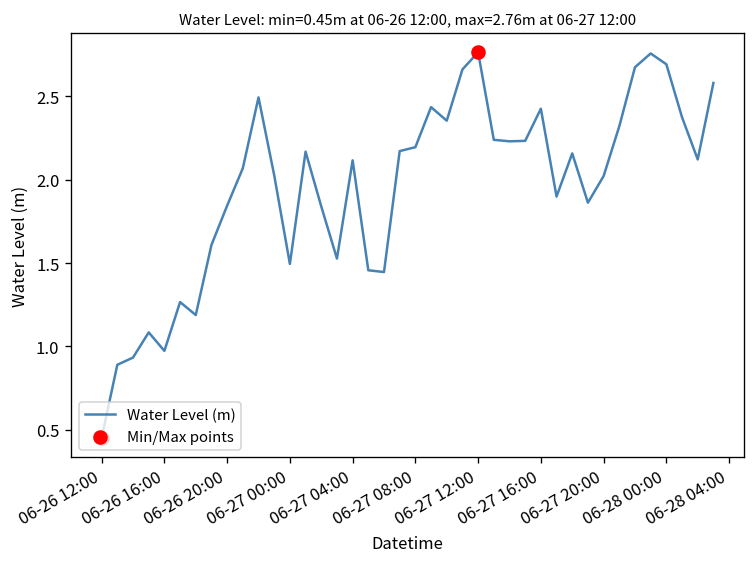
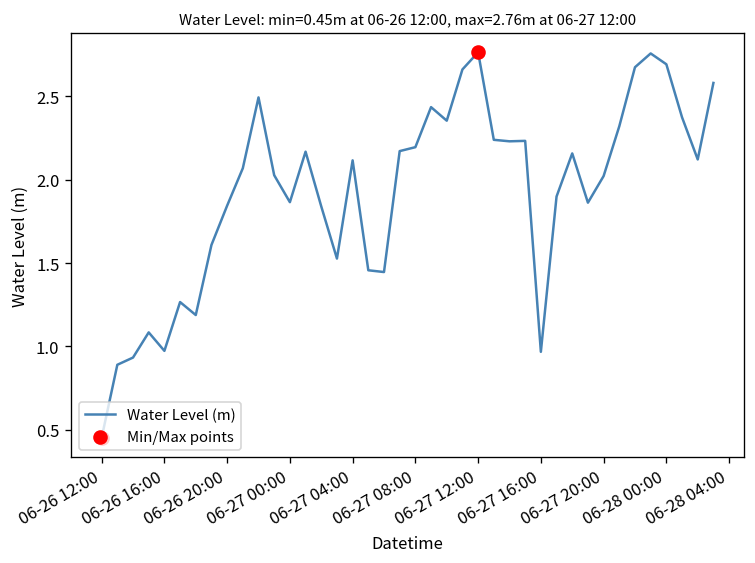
Water Level (m), 06-27 00:00: 1.49 -> 1.86
Water Level (m), 06-27 16:00: 2.42 -> 0.97
